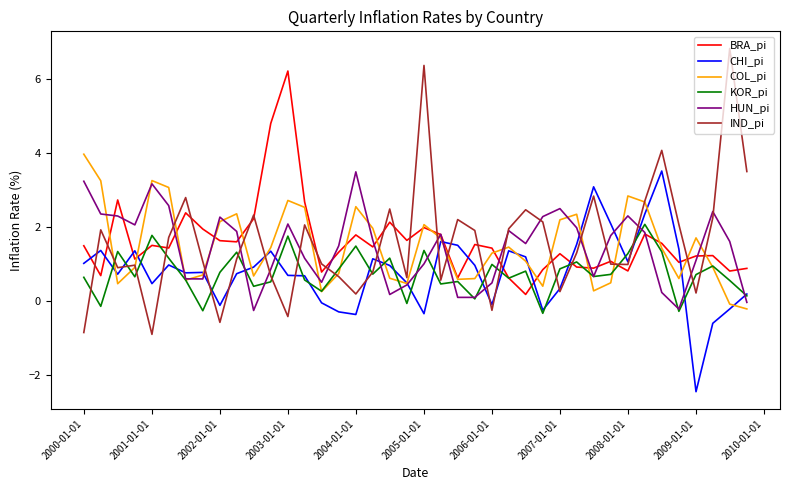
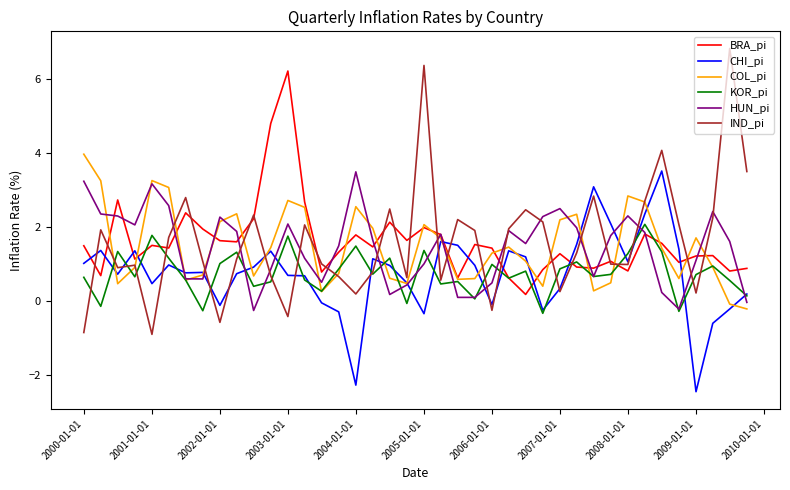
KOR_pi, 2002-01-01: 0.8 -> 1.0
CHI_pi, 2004-01-01: -0.4 -> -2.3
